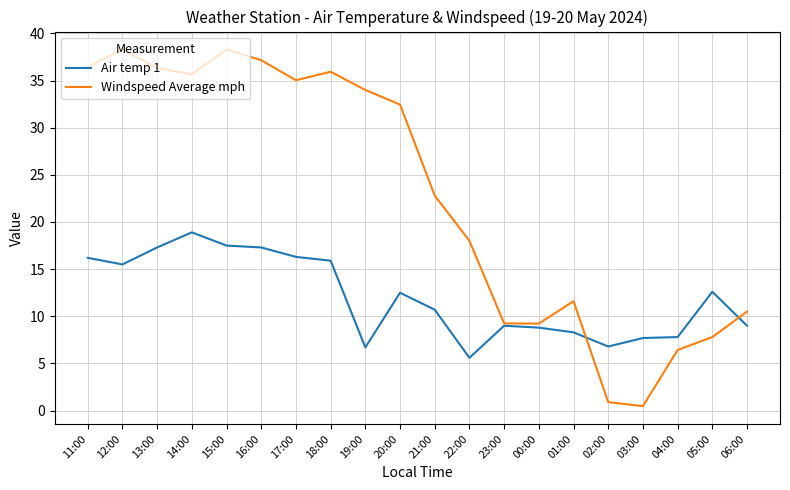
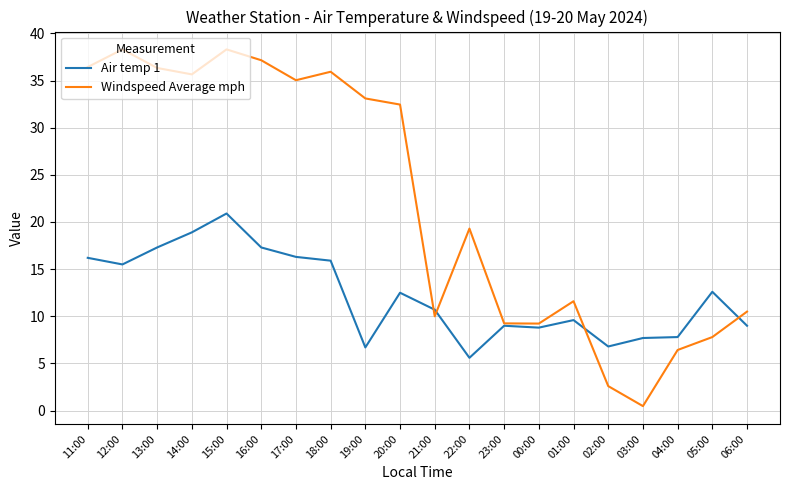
Air temp 1, 15:00: 18 -> 21
Windspeed Average mph, 19:00: 34 -> 33
Windspeed Average mph, 21:00: 23 -> 10
Windspeed Average mph, 22:00: 18 -> 19
Air temp 1, 01:00: 8 -> 10
Windspeed Average mph, 02:00: 1 -> 3
